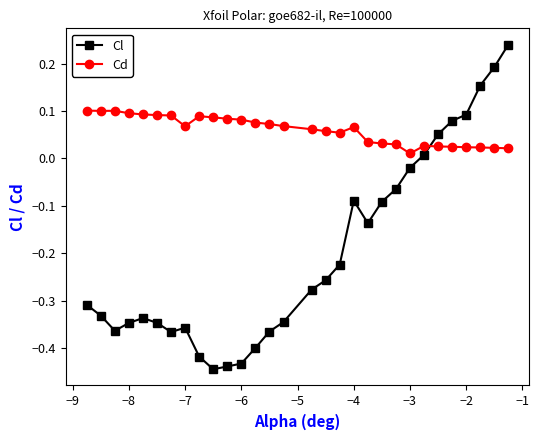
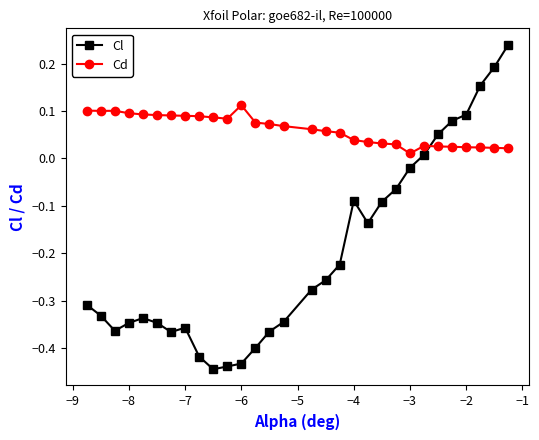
Cd, −7: 0.07 -> 0.09
Cd, −6: 0.08 -> 0.11
Cd, −4: 0.07 -> 0.04
